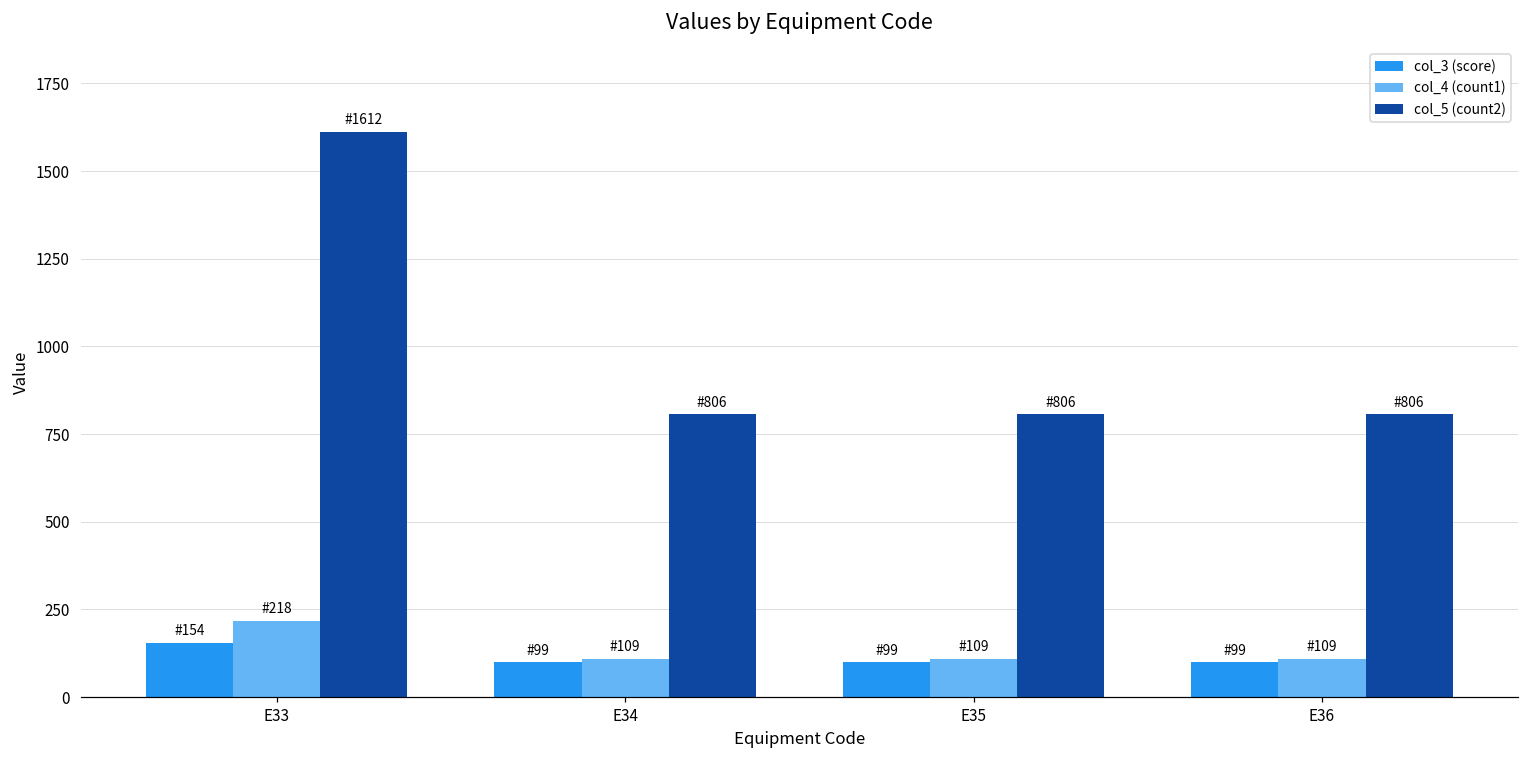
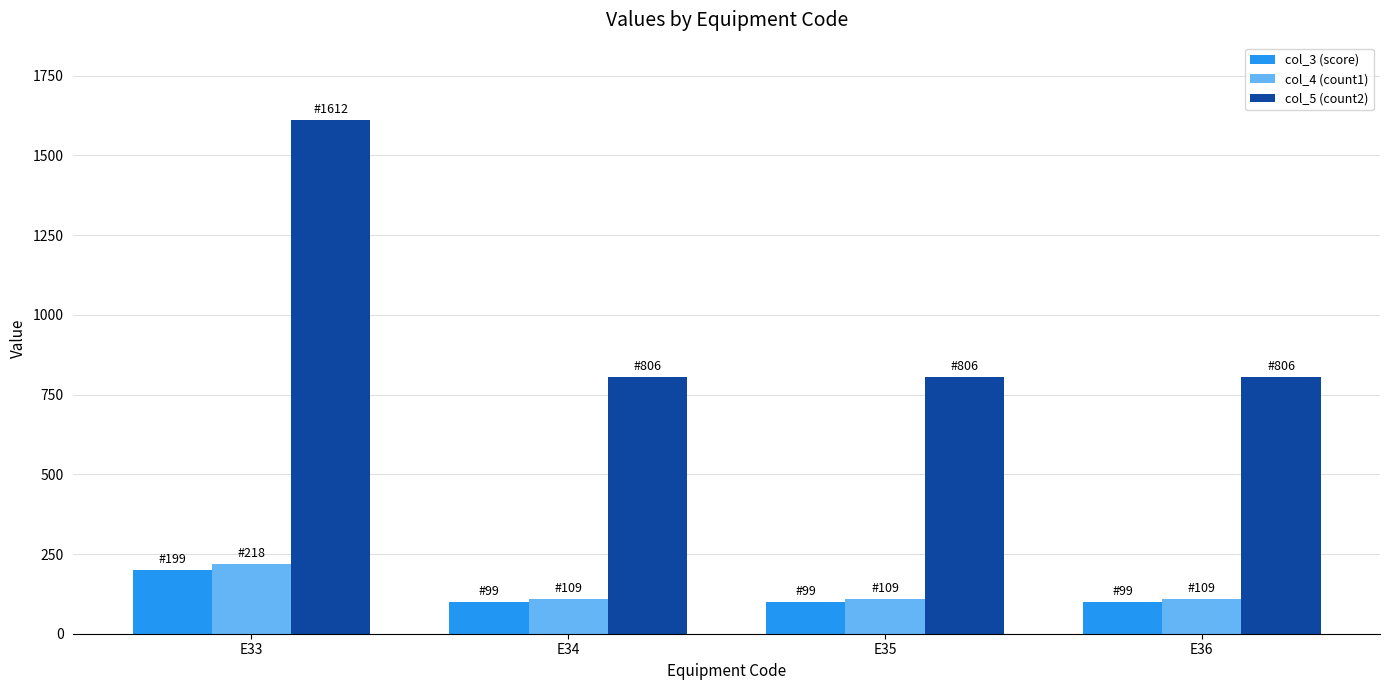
col_3 (score), E33: 154 -> 199
